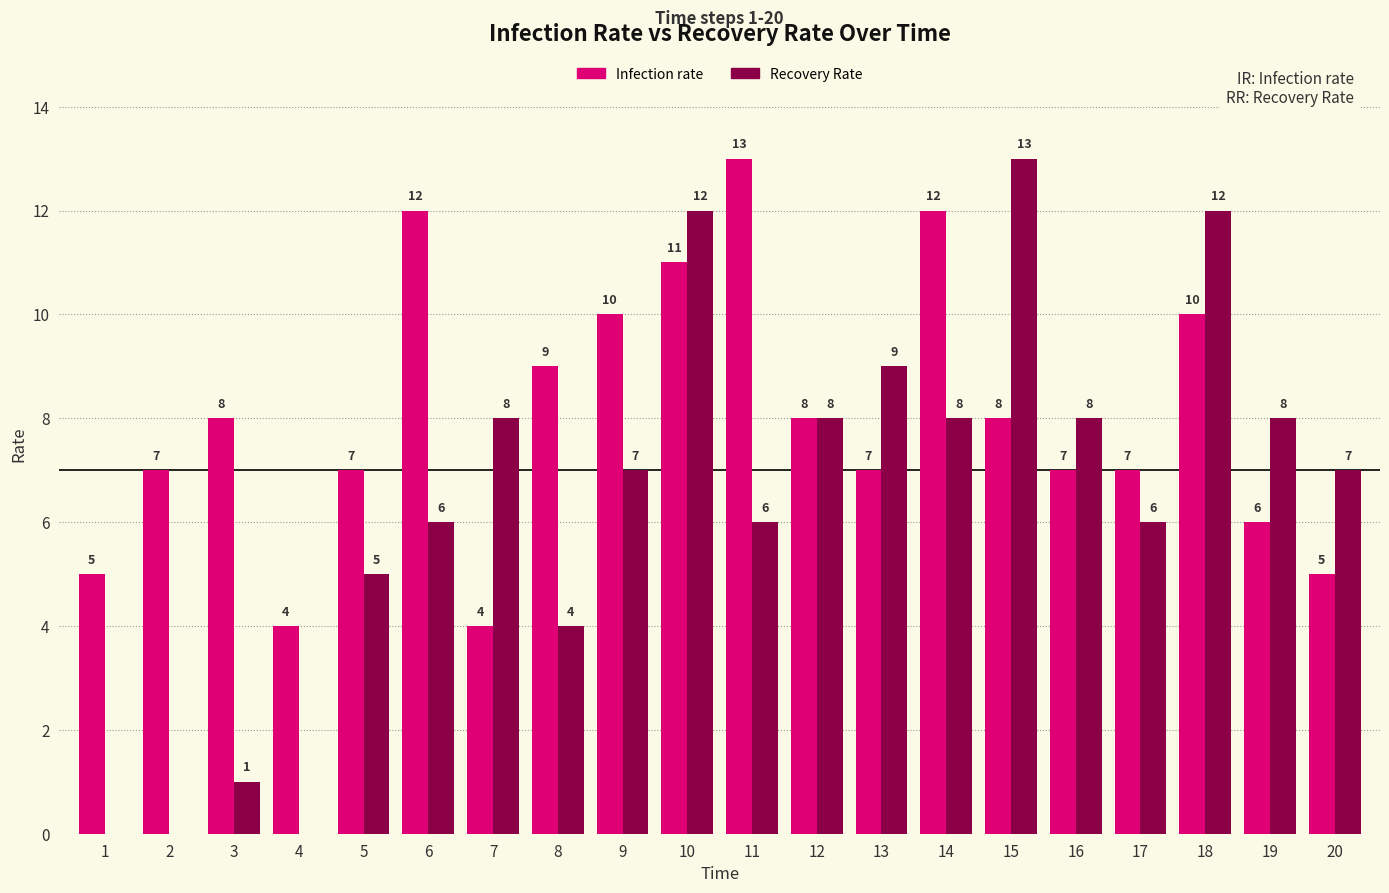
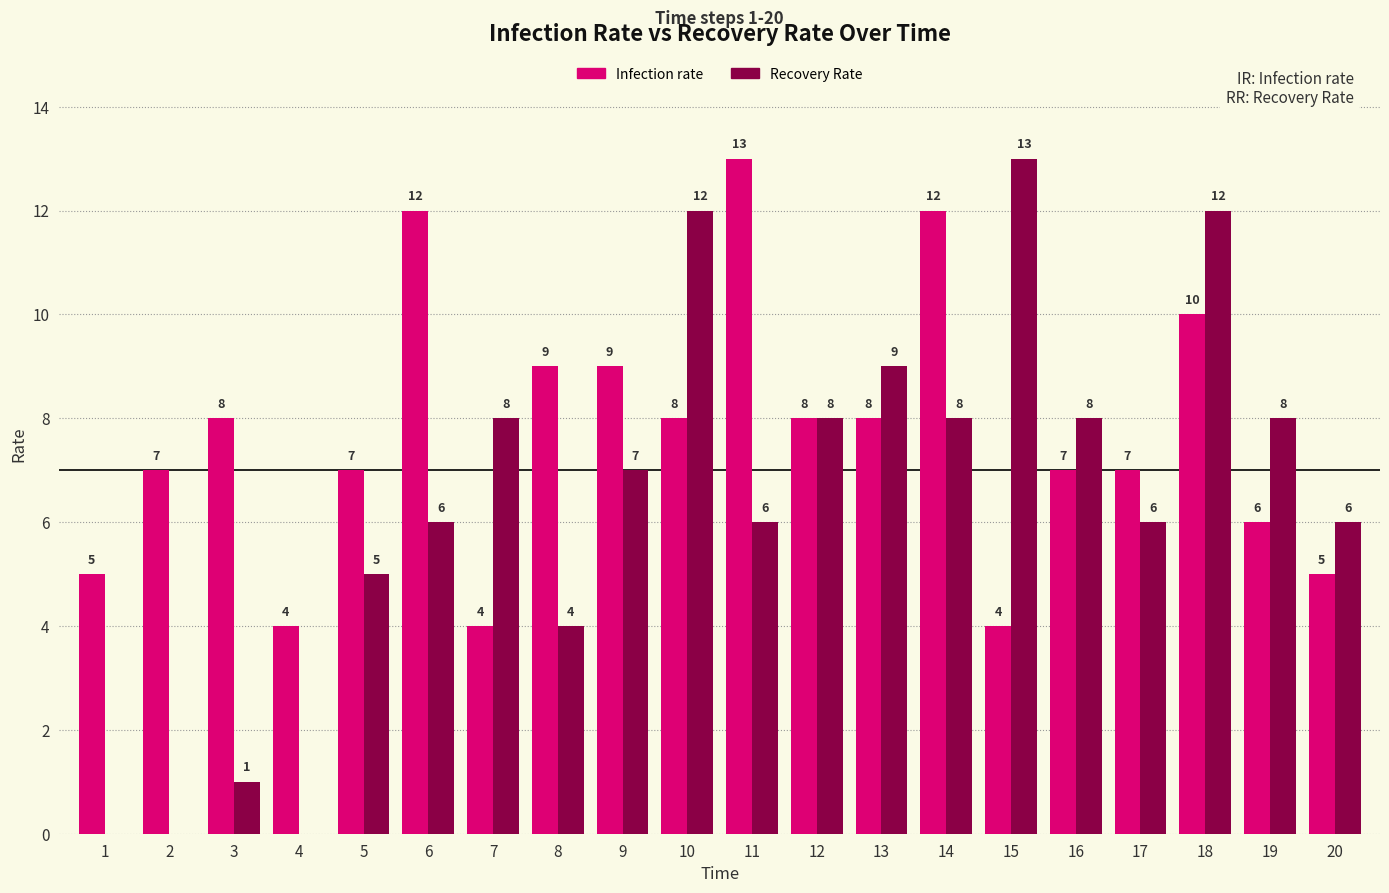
Infection rate, 9: 10 -> 9
Infection rate, 10: 11 -> 8
Infection rate, 13: 7 -> 8
Infection rate, 15: 8 -> 4
Recovery Rate, 20: 7 -> 6
